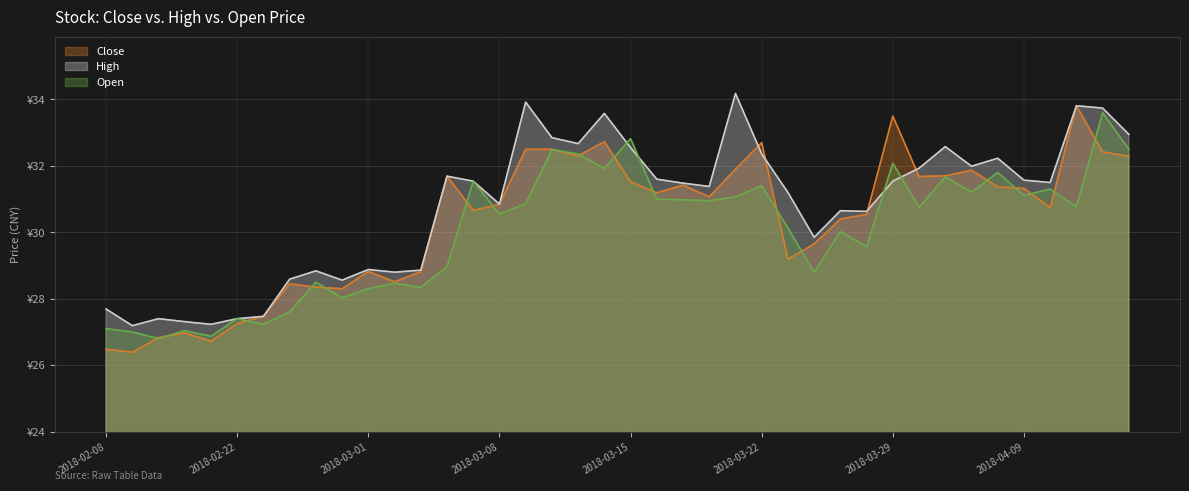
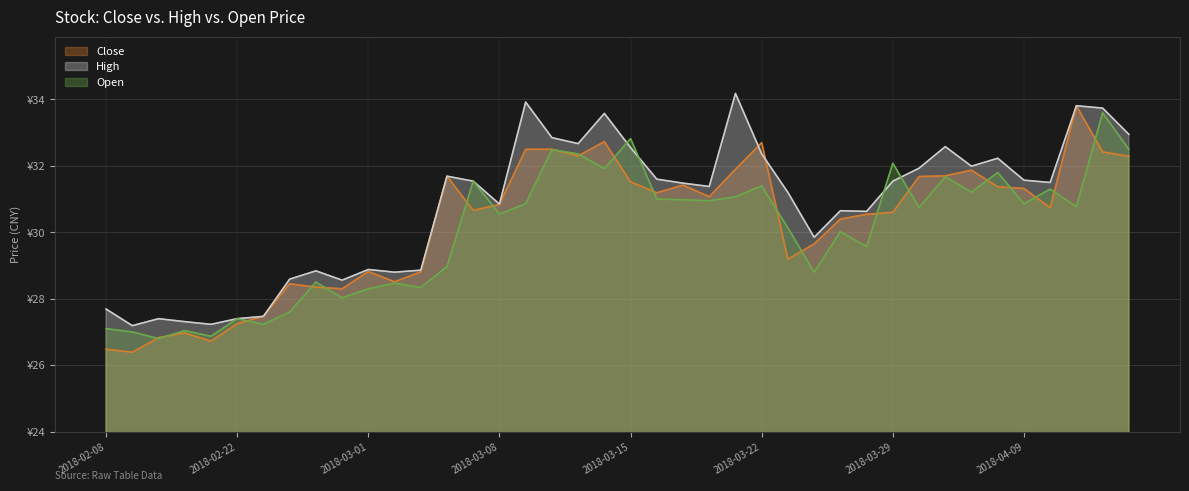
Close, 2018-03-29: ¥33.5 -> ¥30.6
Open, 2018-04-09: ¥31.1 -> ¥30.9
